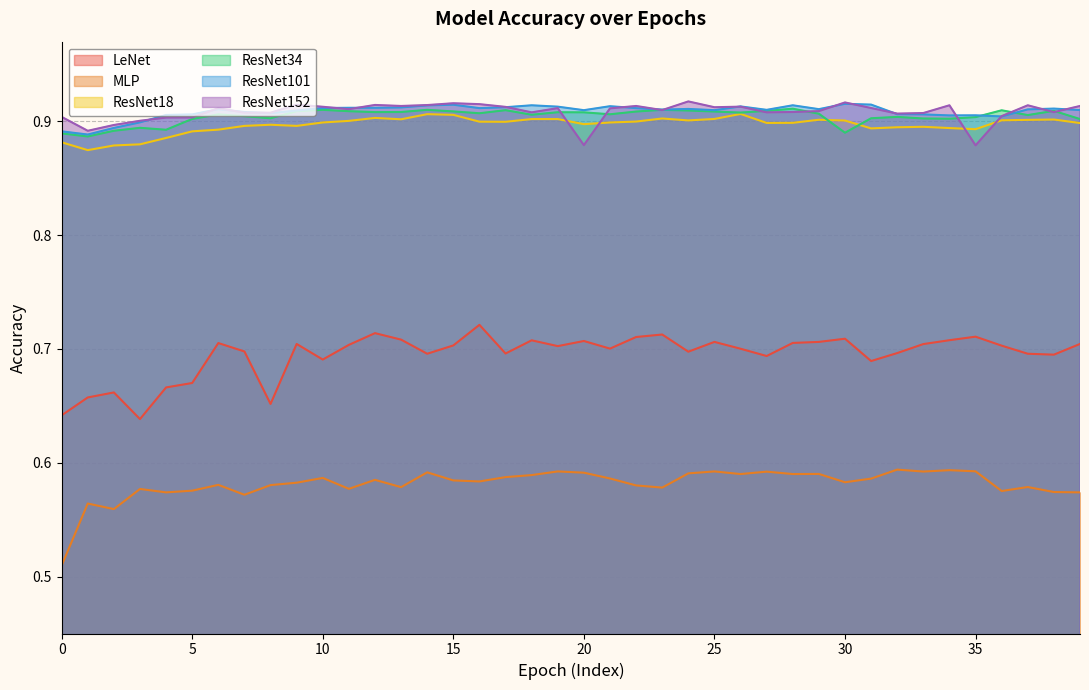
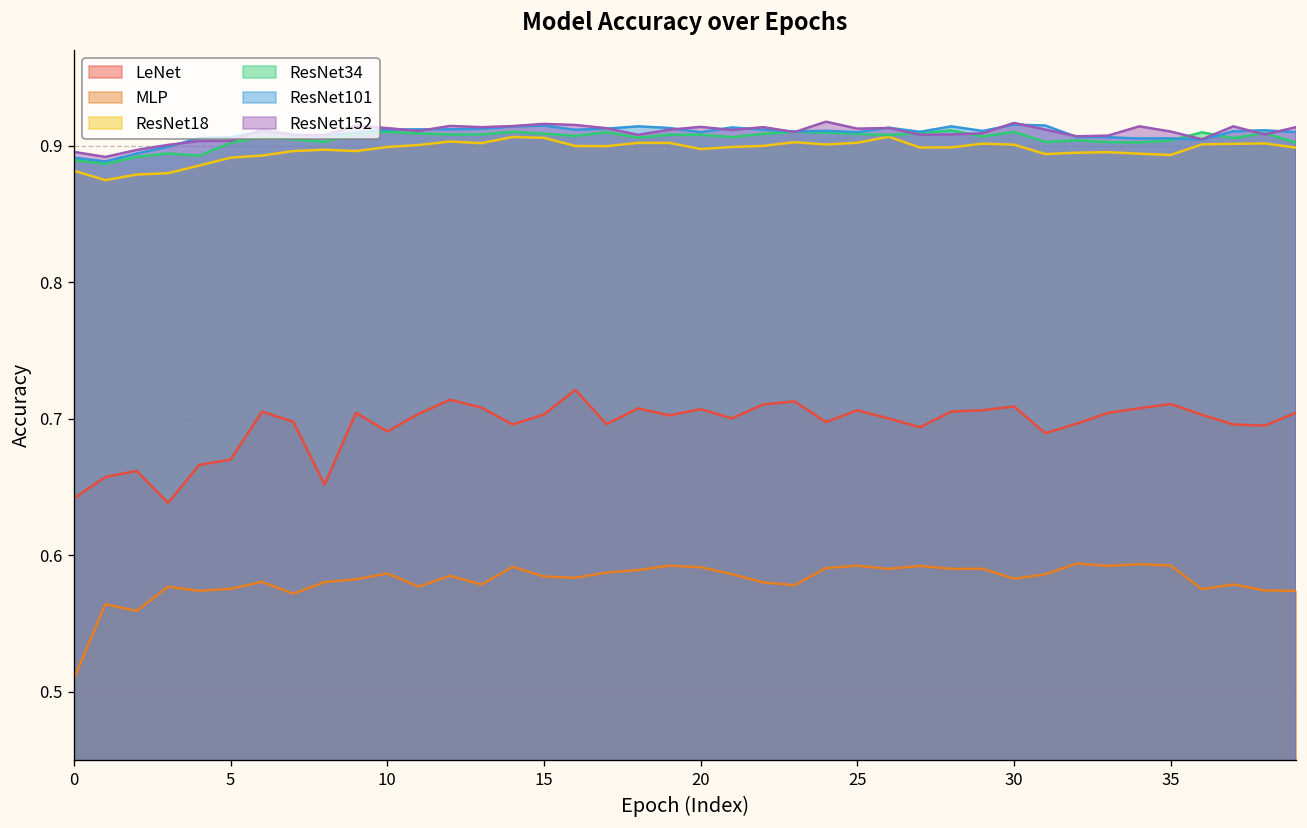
ResNet152, 0: 0.904 -> 0.895
ResNet152, 20: 0.879 -> 0.914
ResNet34, 30: 0.89 -> 0.91
ResNet152, 35: 0.879 -> 0.910
